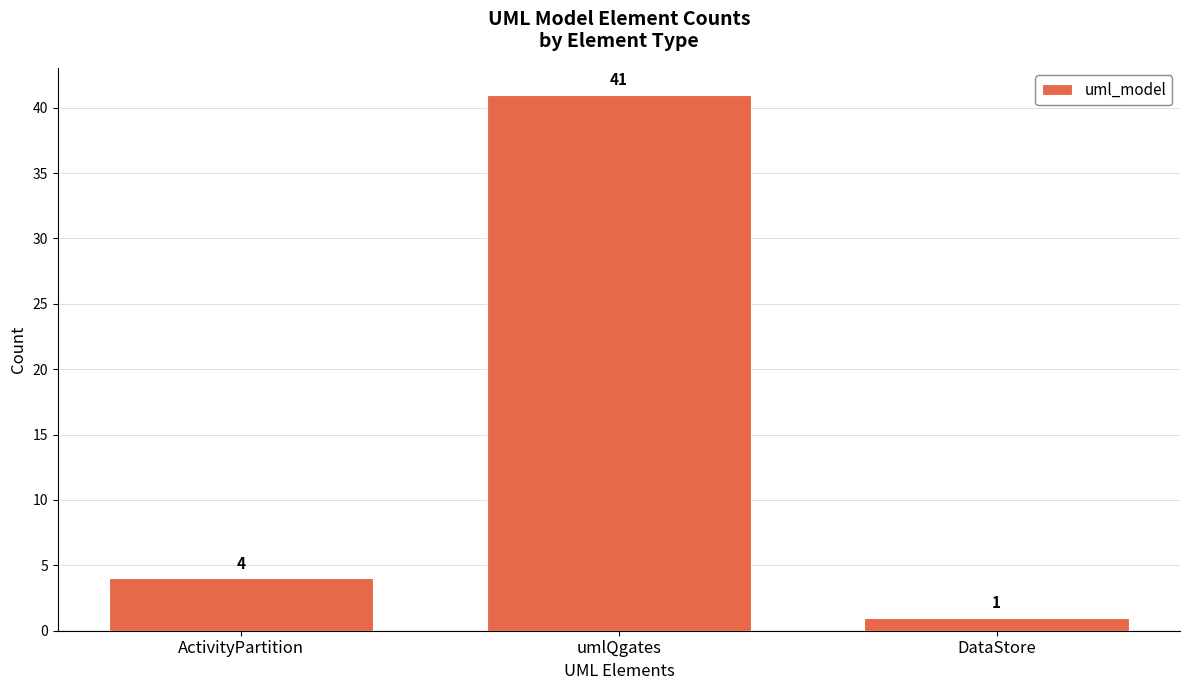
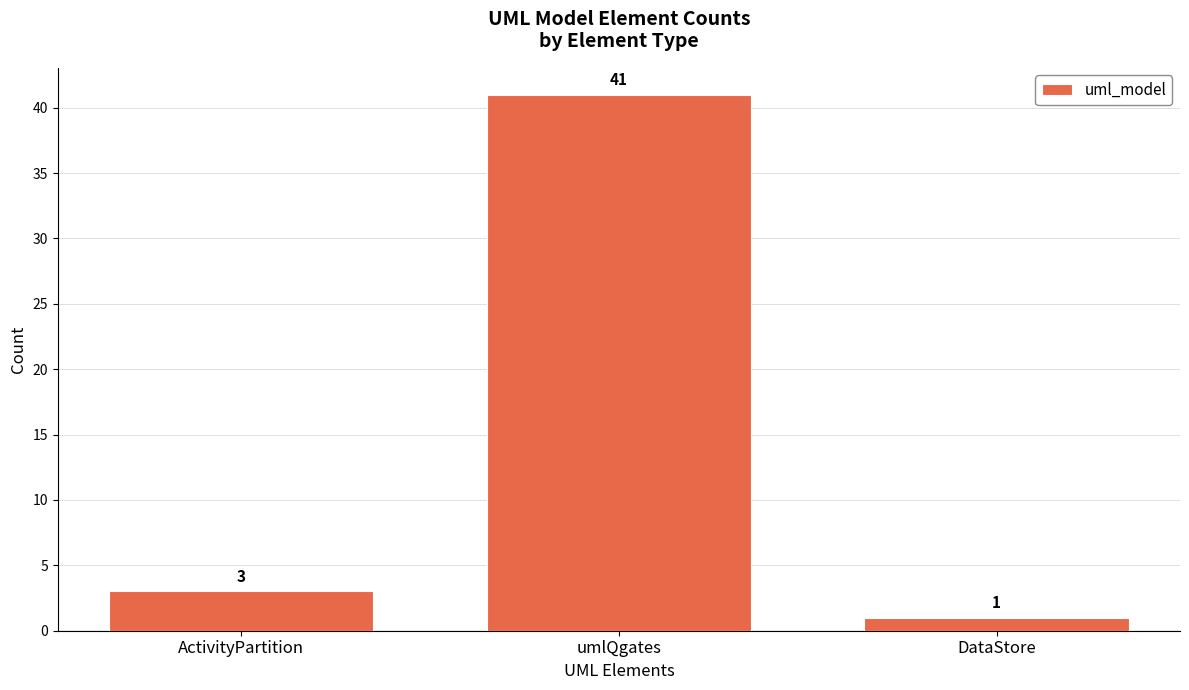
ActivityPartition: 4 -> 3
